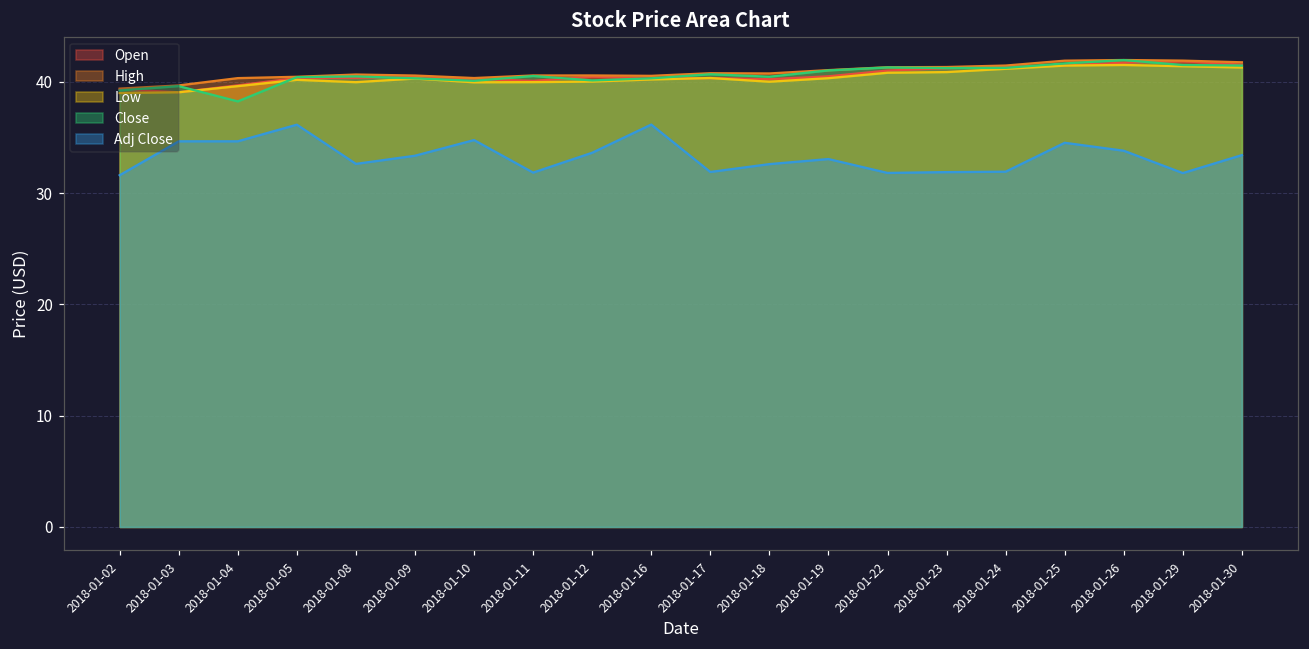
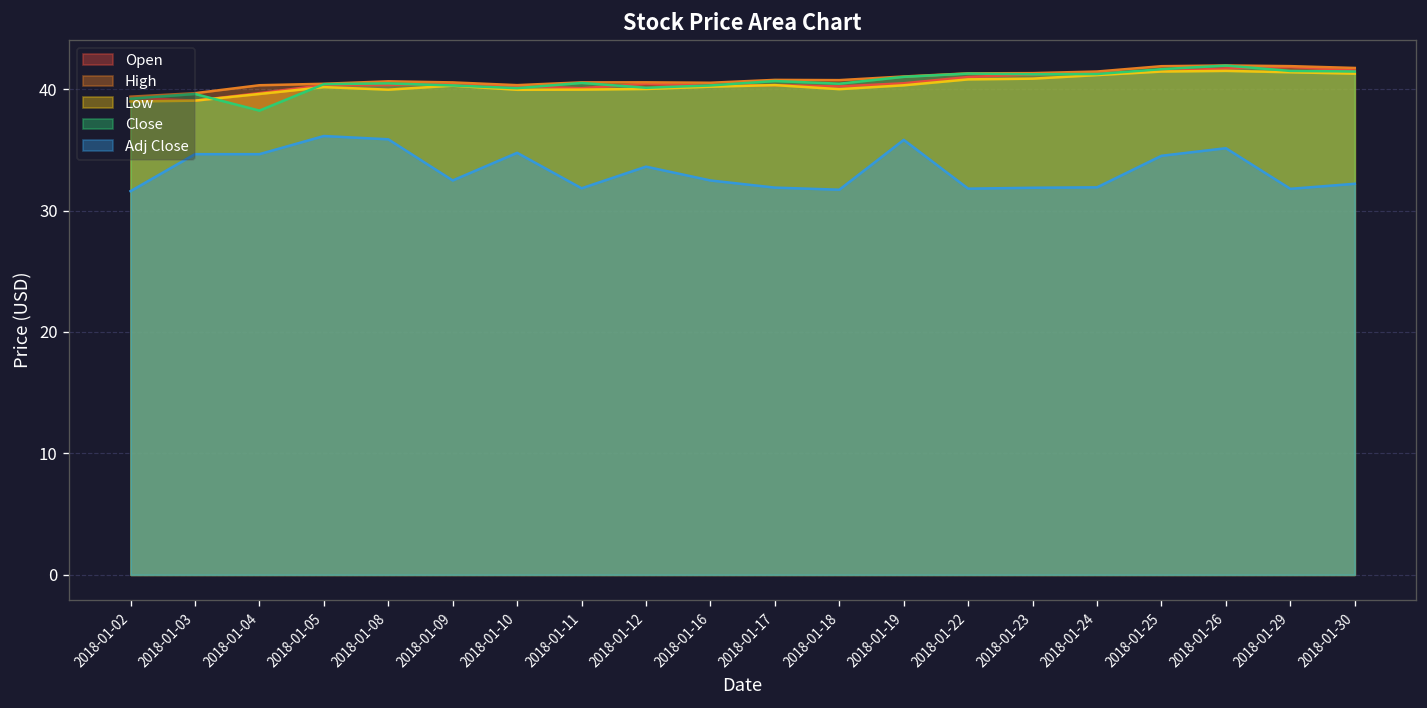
Adj Close, 2018-01-08: 32.6 -> 35.9
Adj Close, 2018-01-09: 33.3 -> 32.5
Adj Close, 2018-01-16: 36.2 -> 32.5
Adj Close, 2018-01-18: 32.6 -> 31.7
Adj Close, 2018-01-19: 33.1 -> 35.8
Adj Close, 2018-01-26: 33.8 -> 35.1
Adj Close, 2018-01-30: 33.4 -> 32.2
